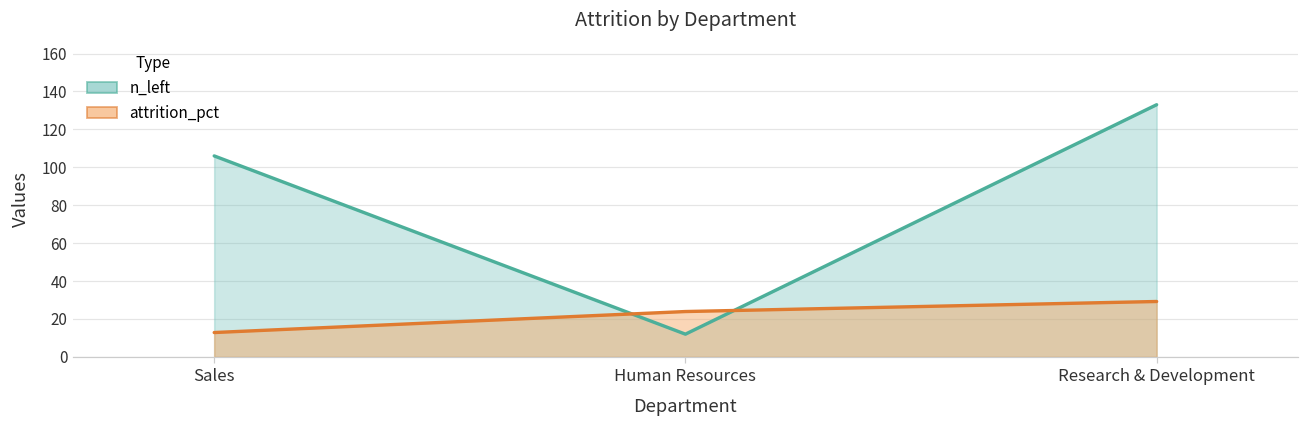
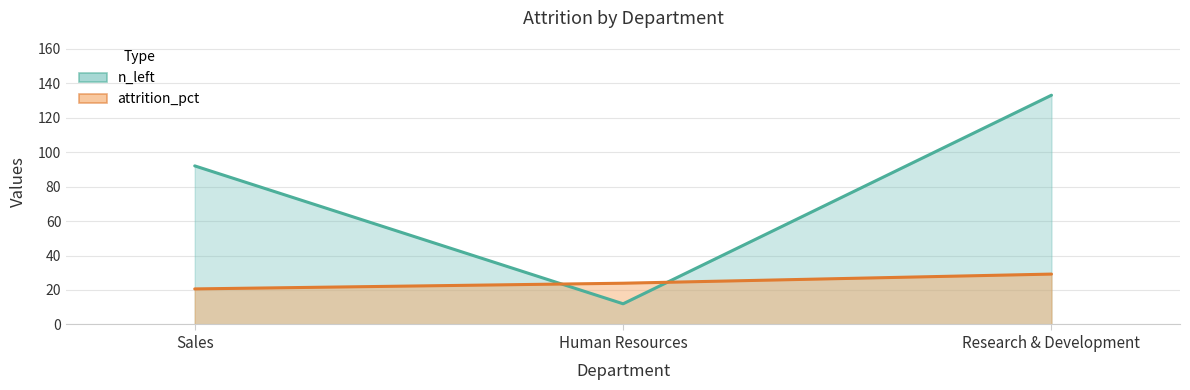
n_left, Sales: 106 -> 92
attrition_pct, Sales: 13 -> 21
